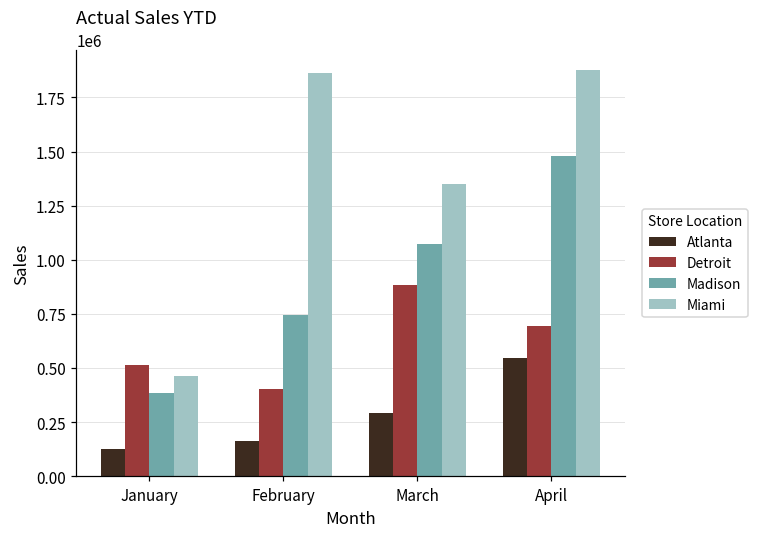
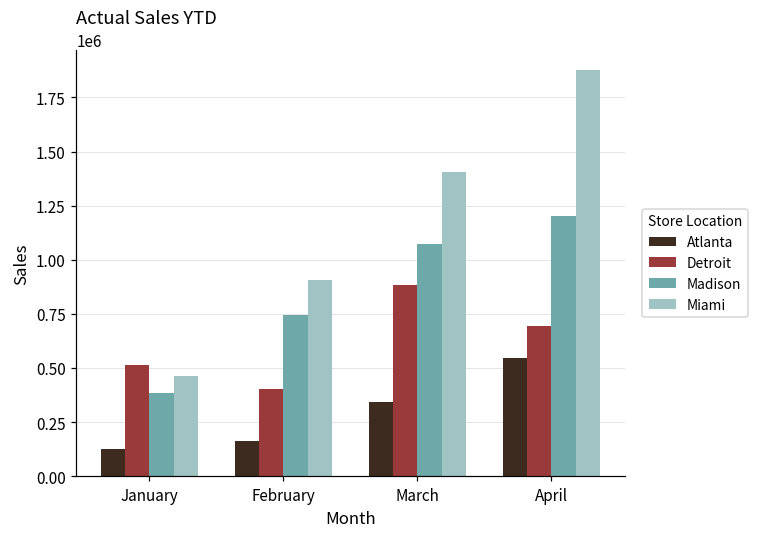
Miami, February: 1860000 -> 910000
Atlanta, March: 290000 -> 340000
Miami, March: 1350000 -> 1400000
Madison, April: 1480000 -> 1200000
